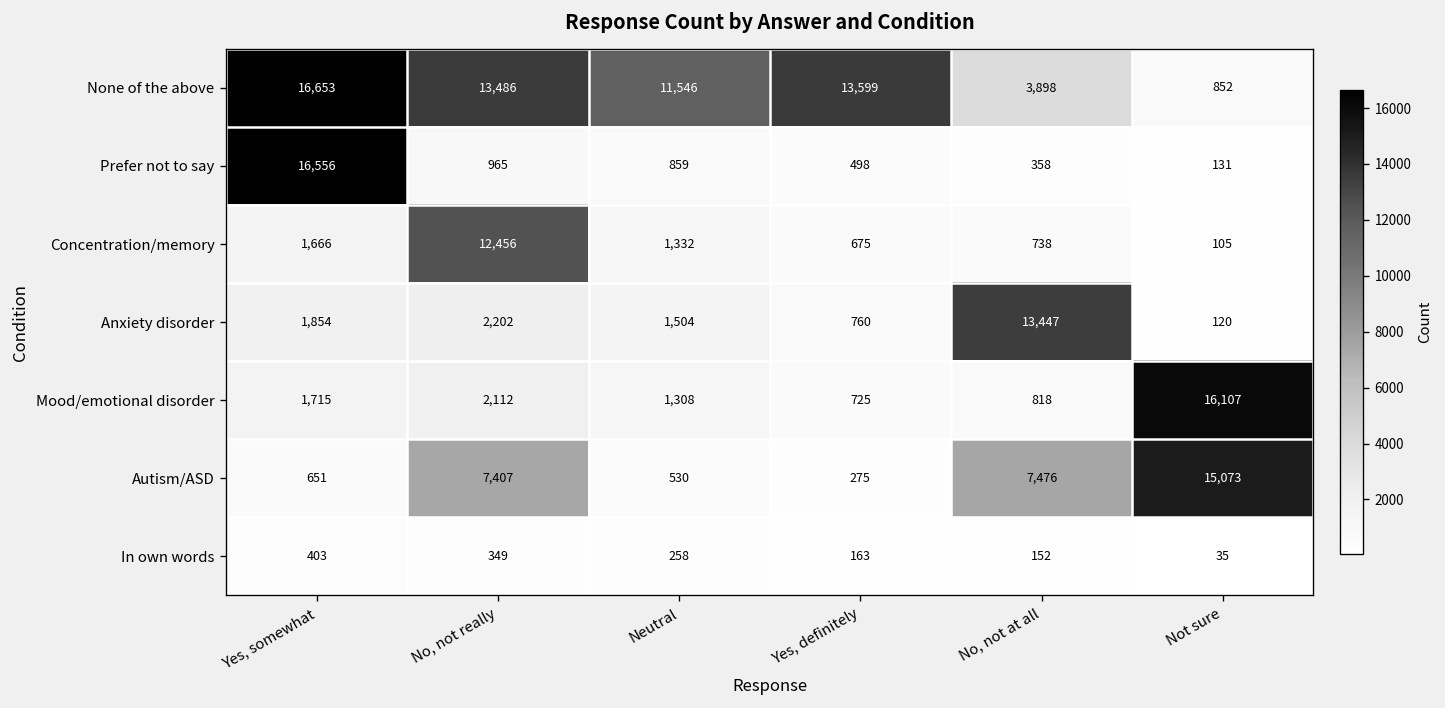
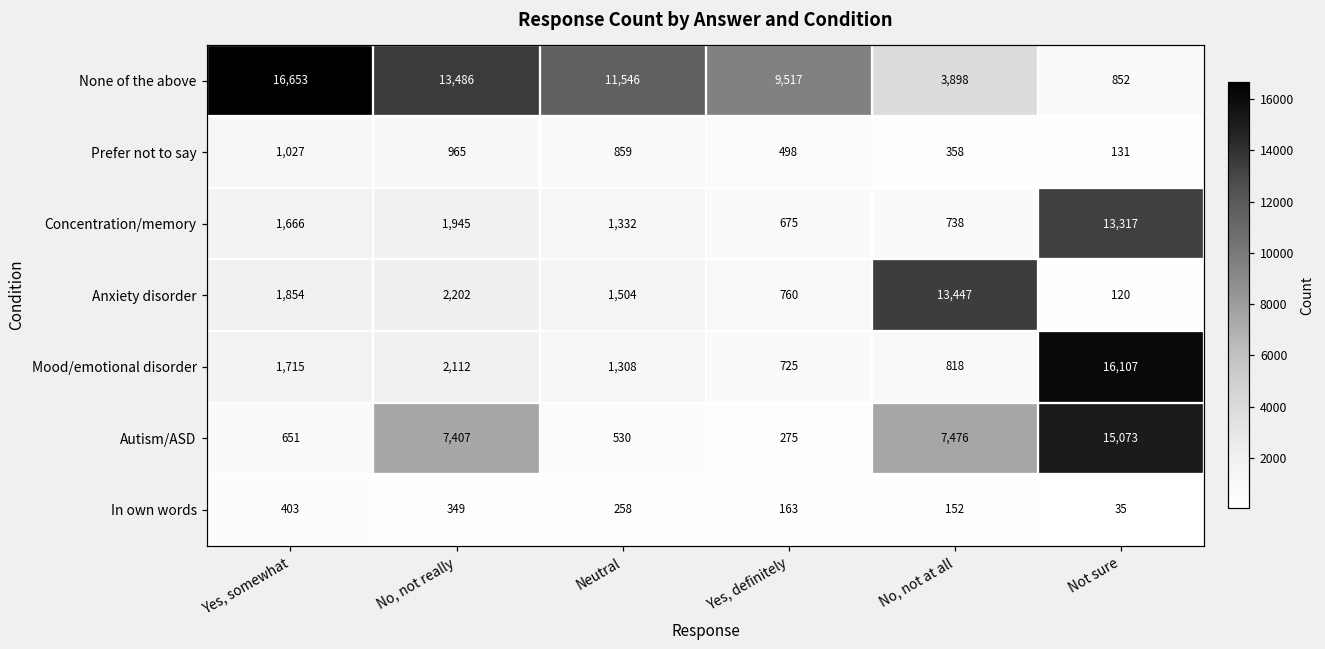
None of the above, Yes, definitely: 13,599 -> 9,517
Prefer not to say, Yes, somewhat: 16,556 -> 1,027
Concentration/memory, No, not really: 12,456 -> 1,945
Concentration/memory, Not sure: 105 -> 13,317
